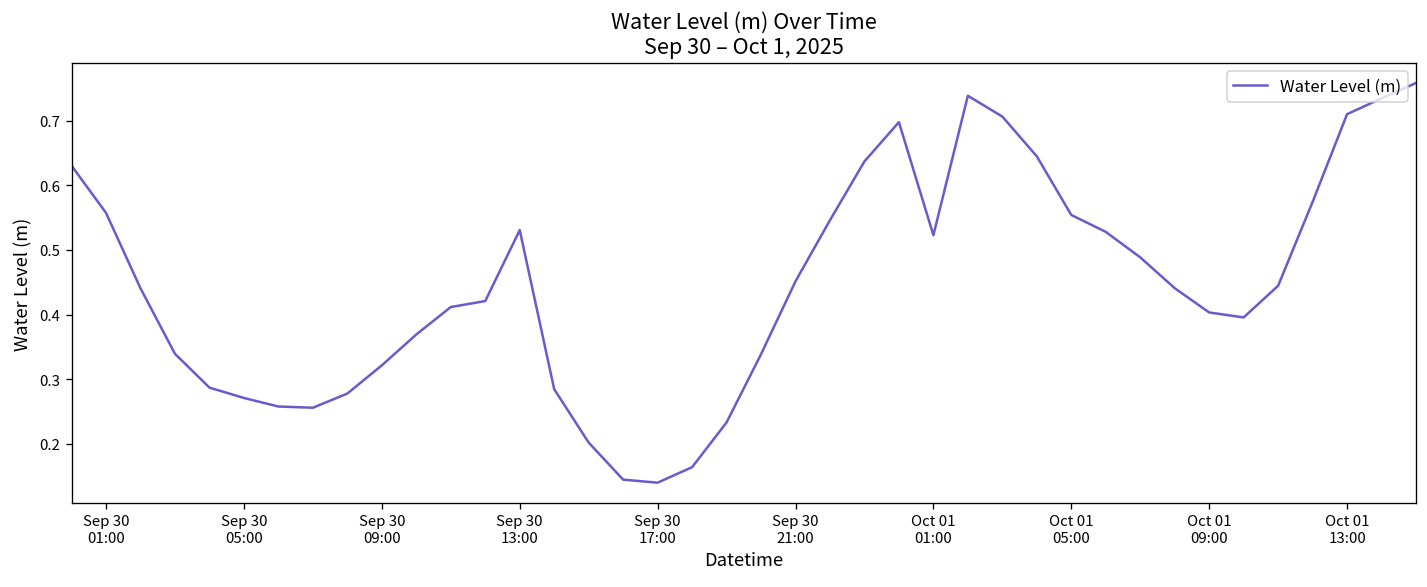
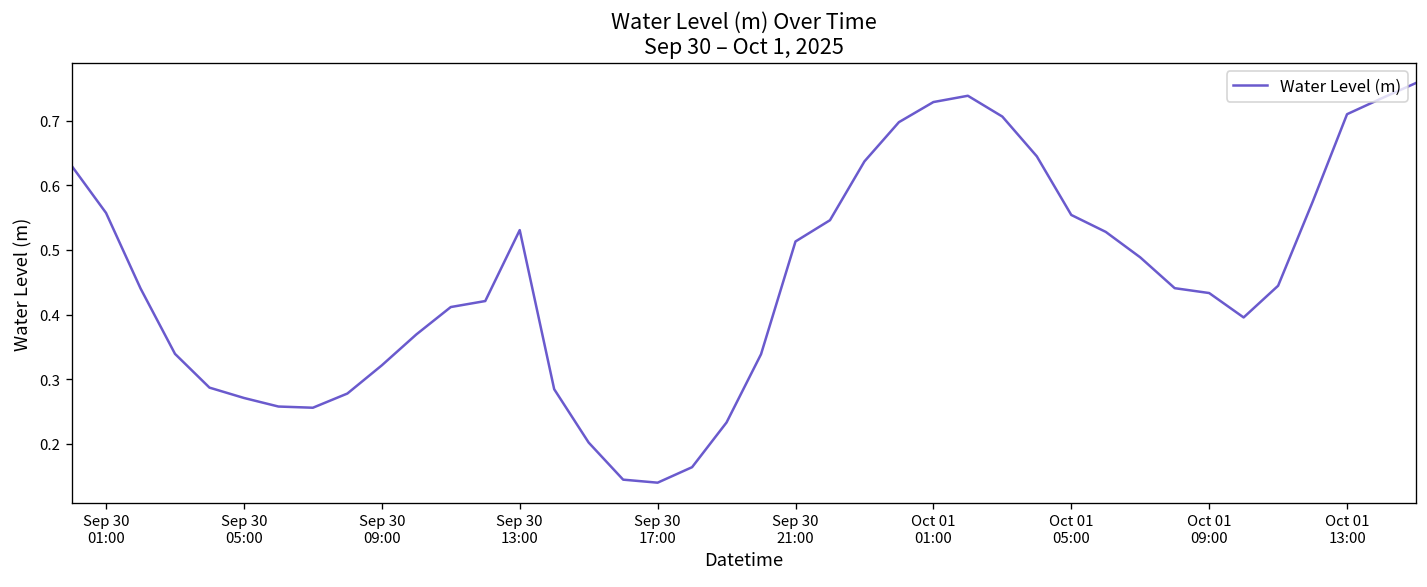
Sep 30 21:00: 0.45 -> 0.51
Oct 01 01:00: 0.52 -> 0.73
Oct 01 09:00: 0.40 -> 0.43
